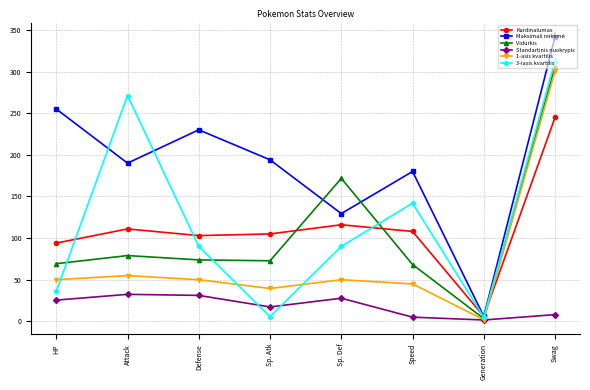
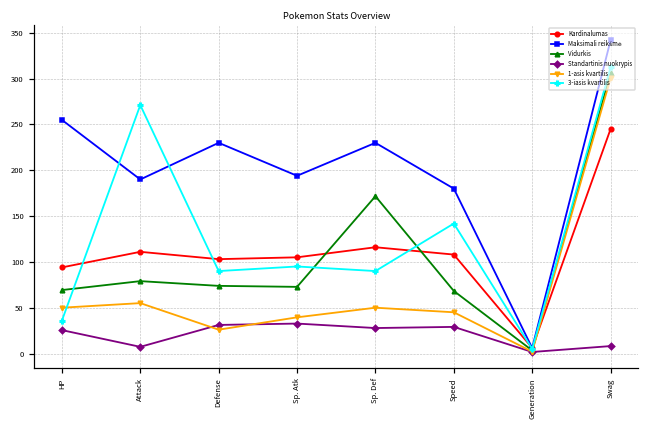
Standartinis nuokrypis, Attack: 30 -> 10
1-asis kvartilis, Defense: 50 -> 30
Standartinis nuokrypis, Sp. Atk: 20 -> 30
3-iasis kvartilis, Sp. Atk: 10 -> 100
Maksimali reikšmė, Sp. Def: 130 -> 230
Standartinis nuokrypis, Speed: 10 -> 30
